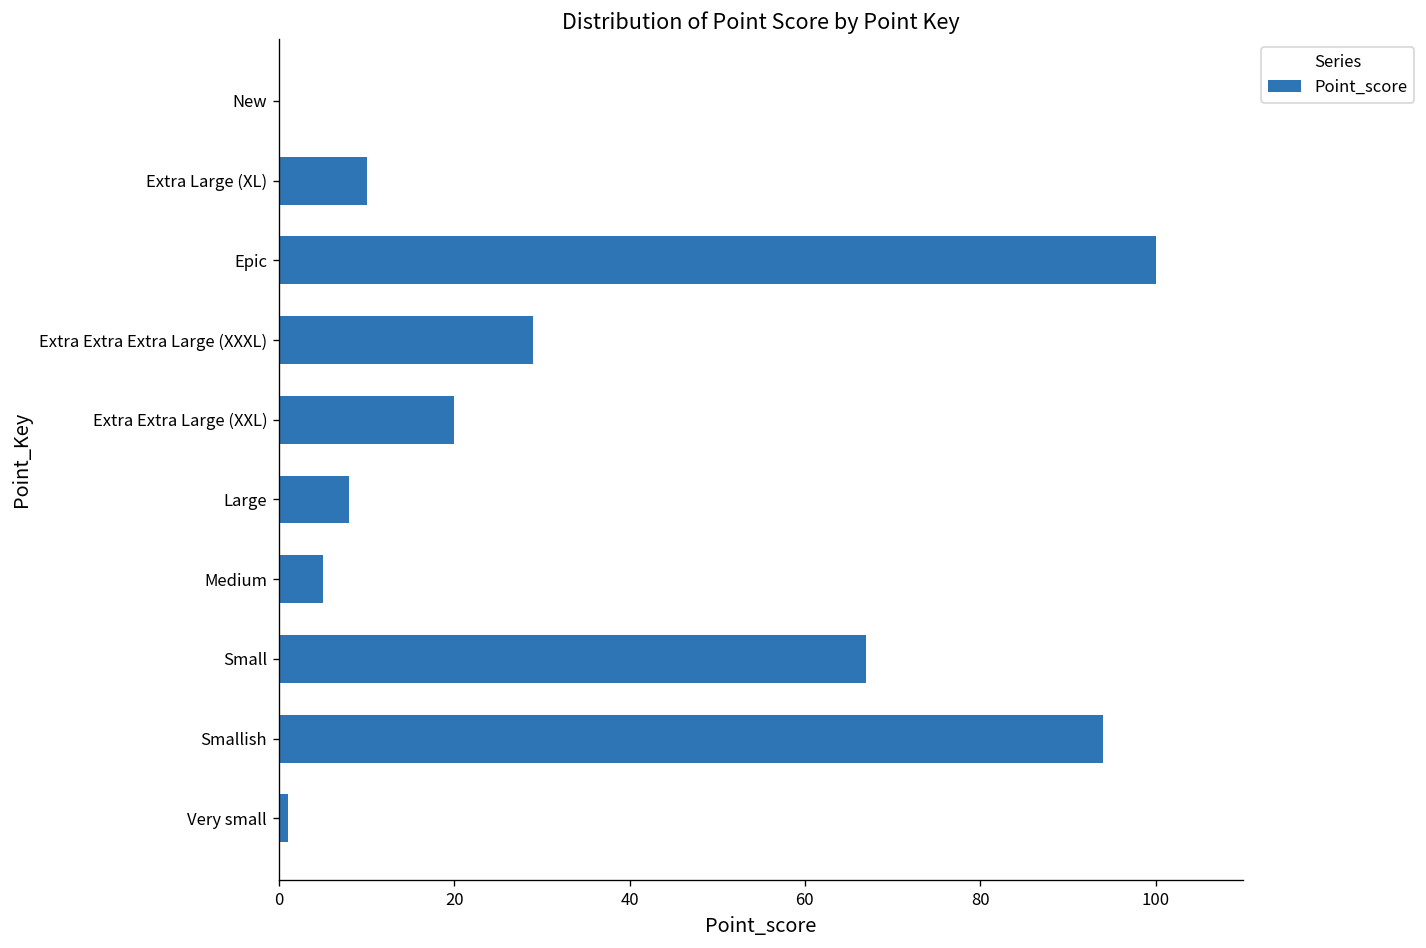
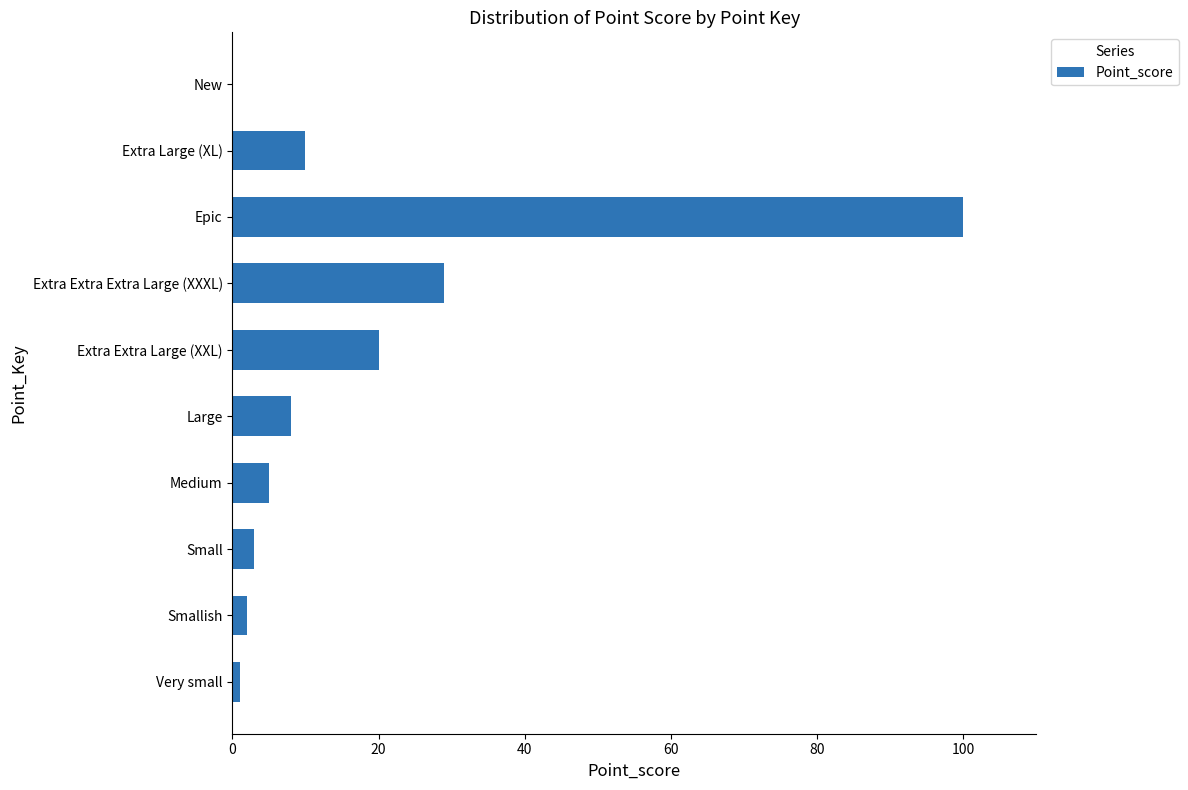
Small: 67 -> 3
Smallish: 94 -> 2
